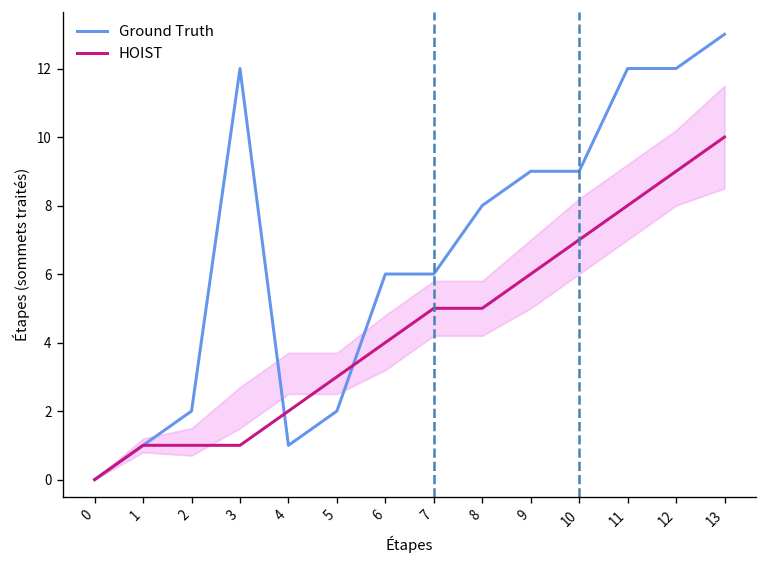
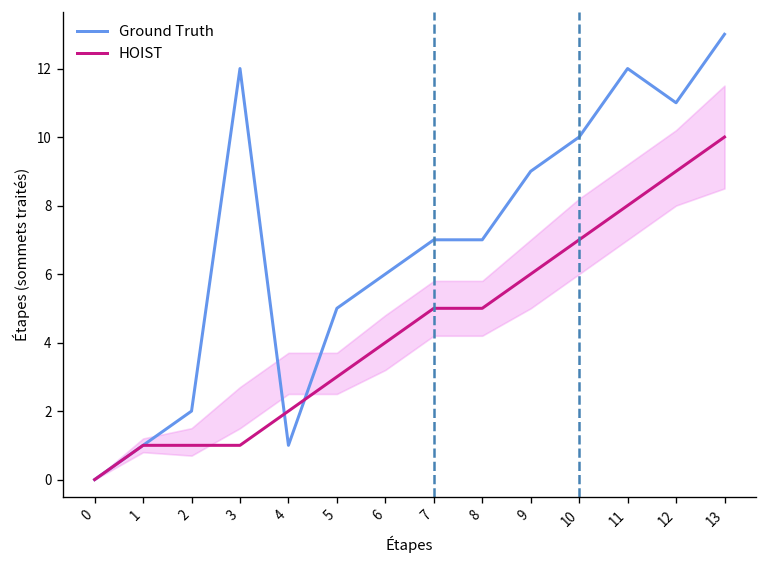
Ground Truth, 5: 2 -> 5
Ground Truth, 7: 6 -> 7
Ground Truth, 8: 8 -> 7
Ground Truth, 10: 9 -> 10
Ground Truth, 12: 12 -> 11
